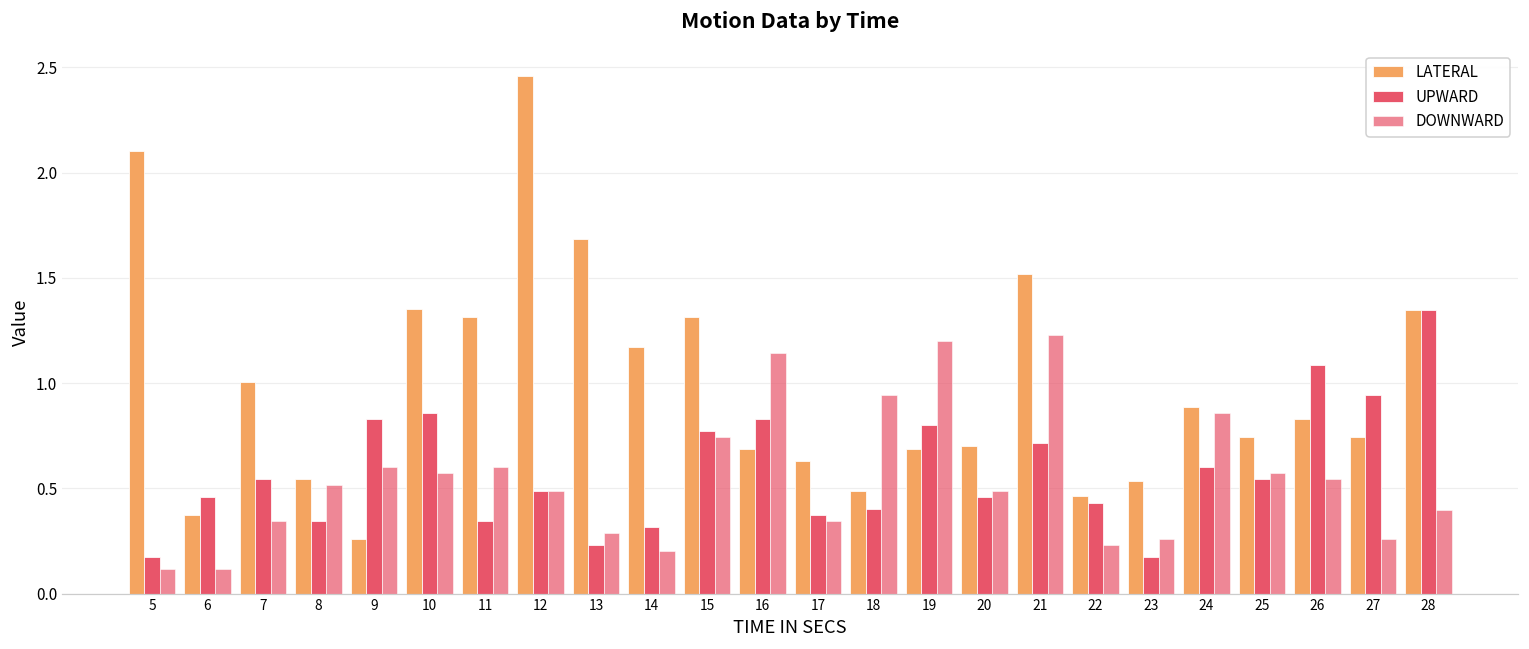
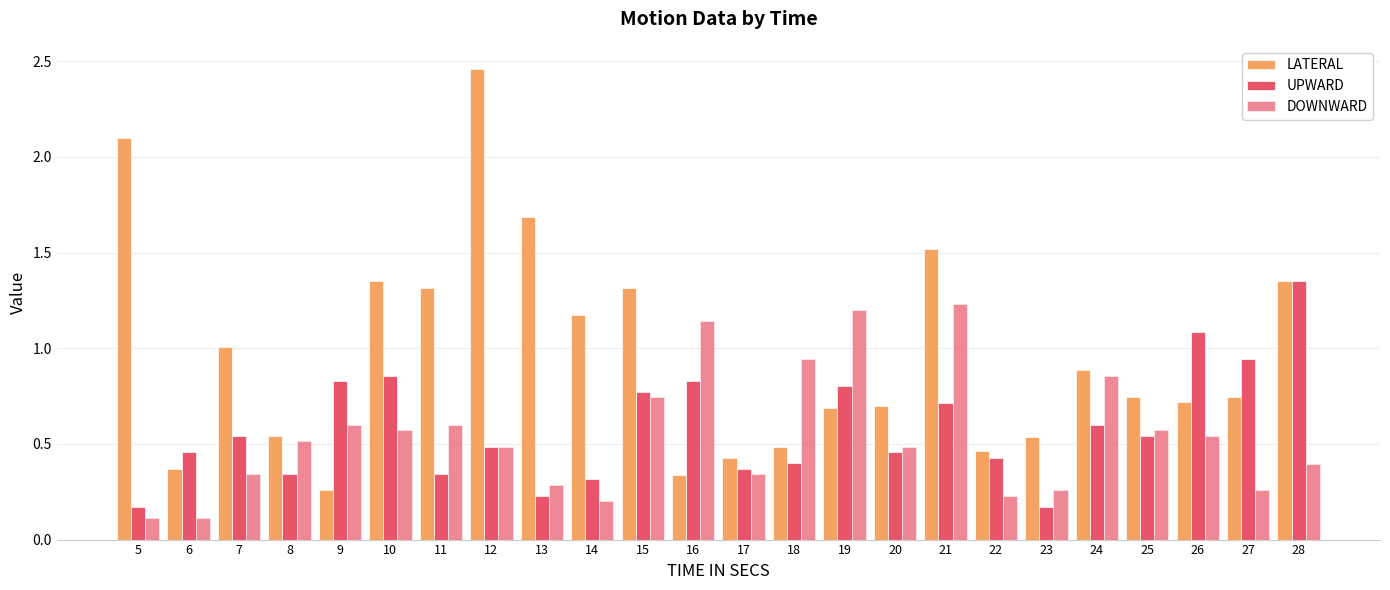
LATERAL, 16: 0.69 -> 0.34
LATERAL, 17: 0.63 -> 0.43
LATERAL, 26: 0.83 -> 0.72
